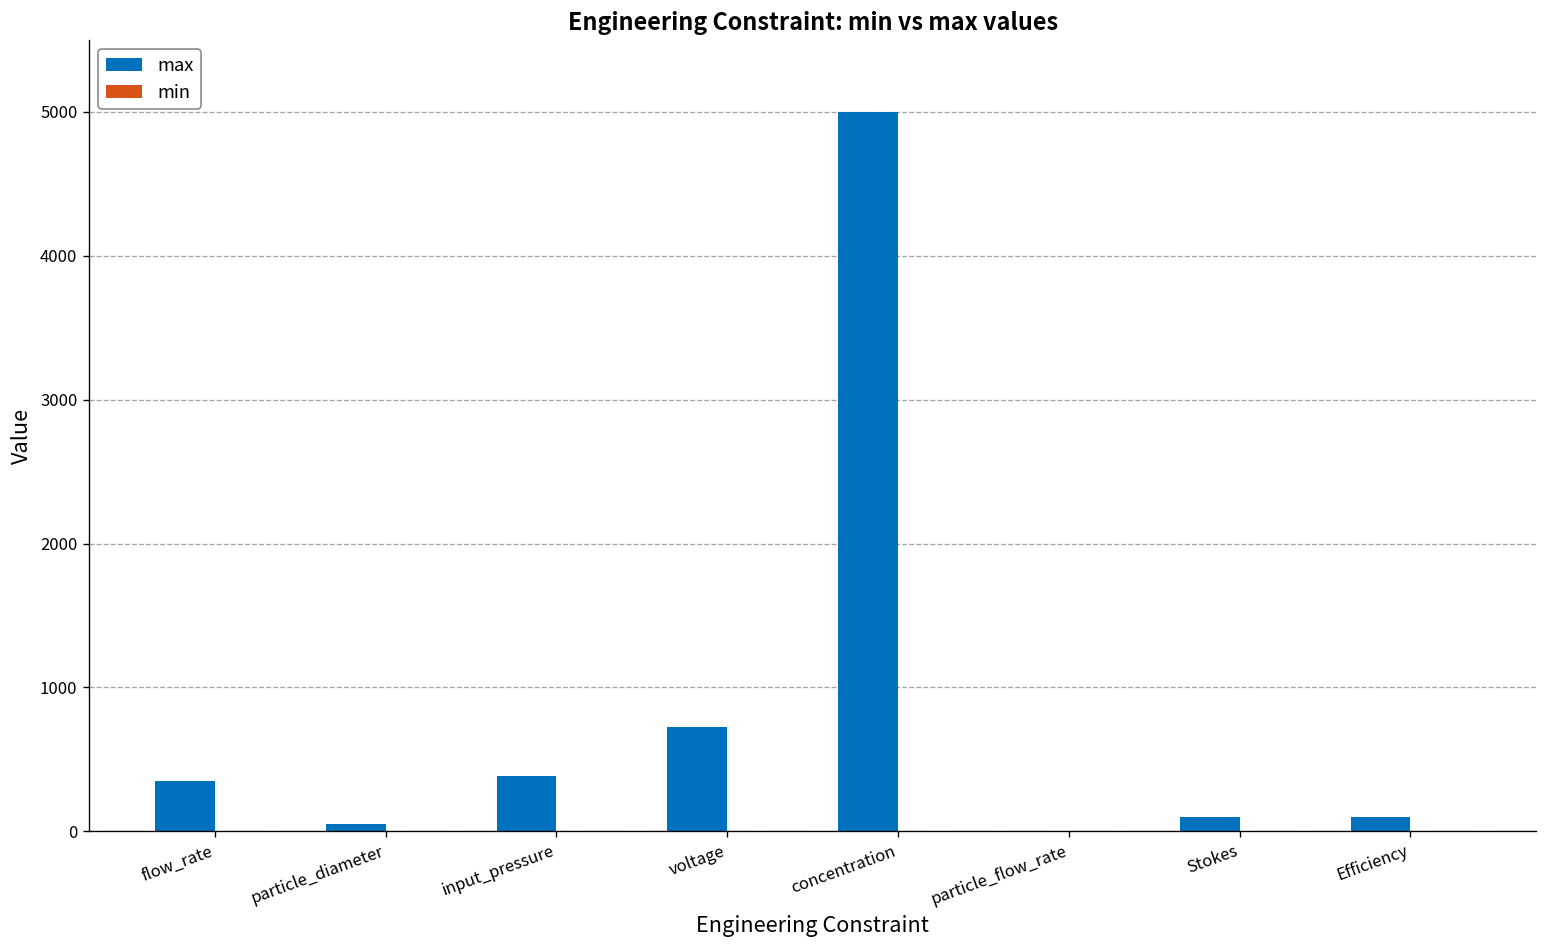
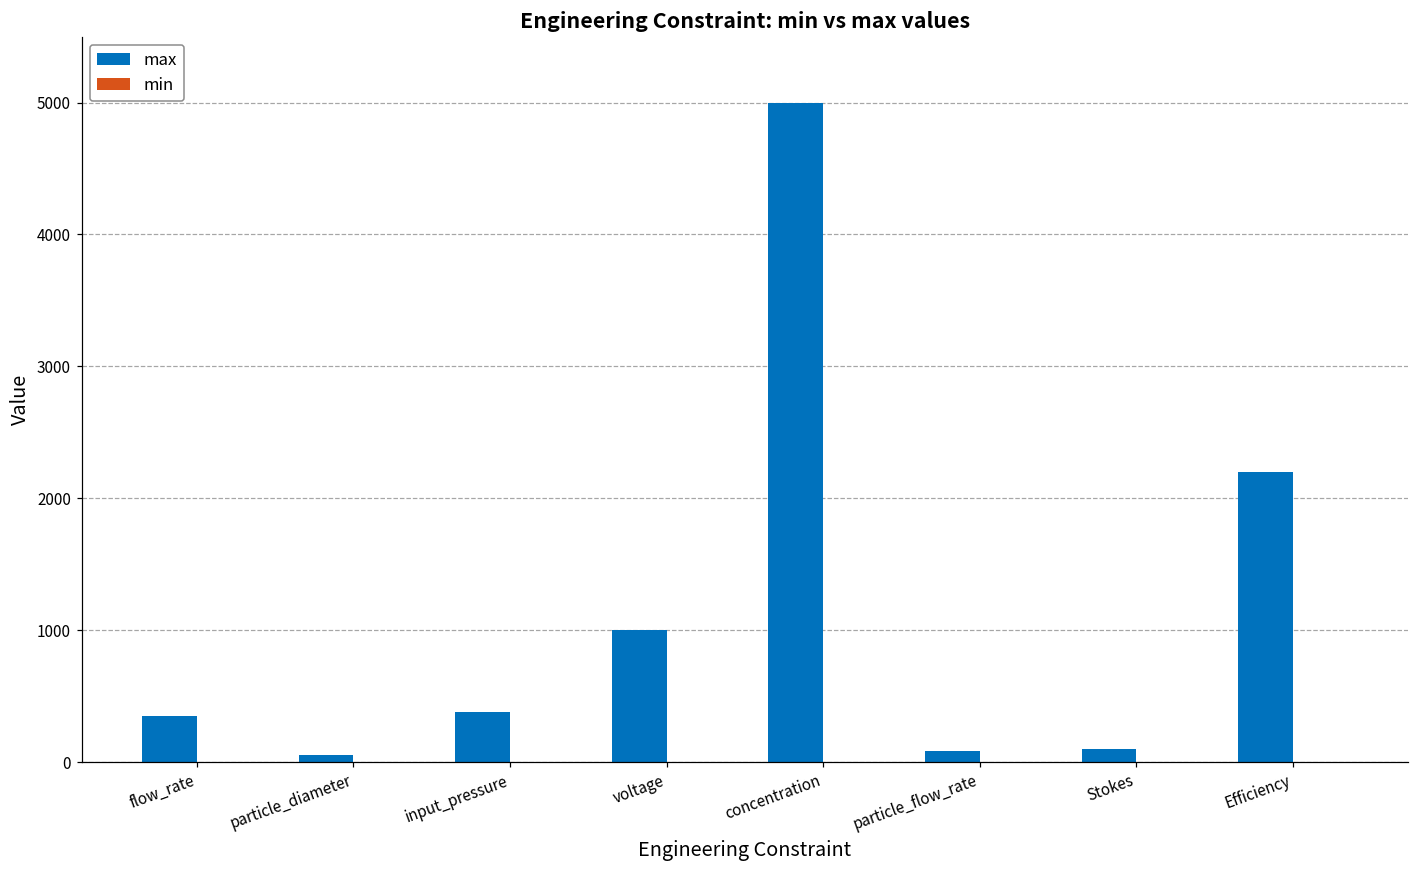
max, voltage: 720 -> 1000
max, particle_flow_rate: 0 -> 80
max, Efficiency: 100 -> 2200
